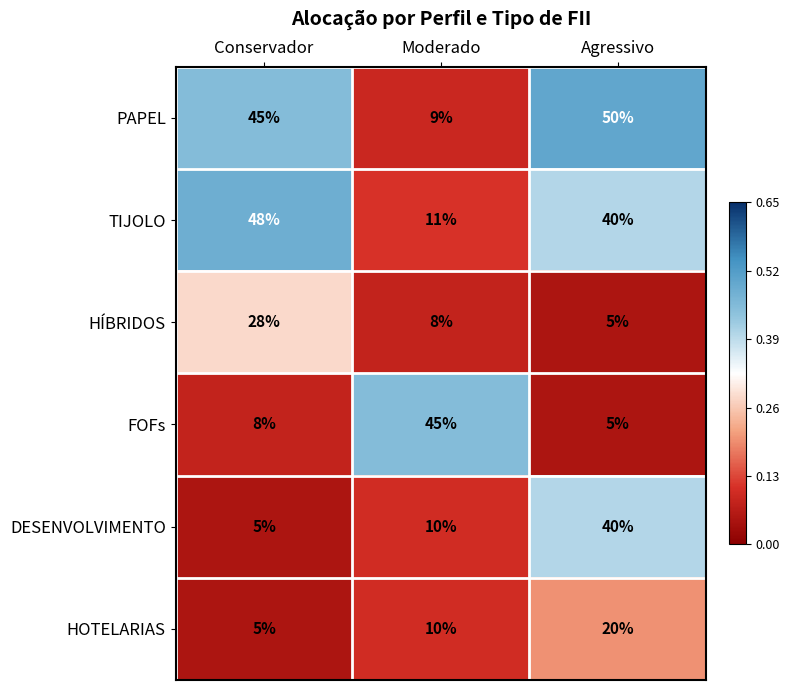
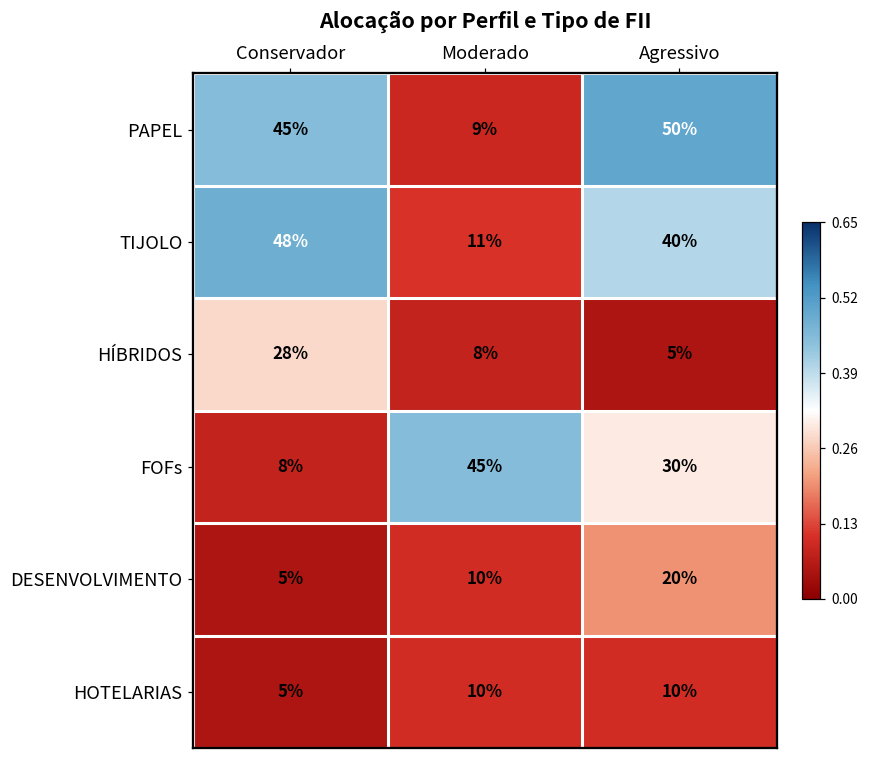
FOFs, Agressivo: 5% -> 30%
DESENVOLVIMENTO, Agressivo: 40% -> 20%
HOTELARIAS, Agressivo: 20% -> 10%
